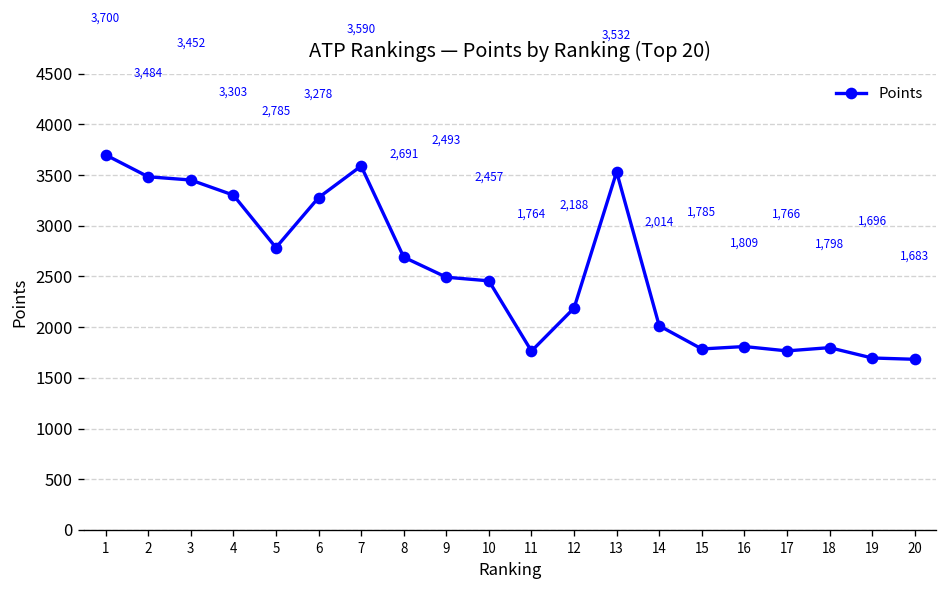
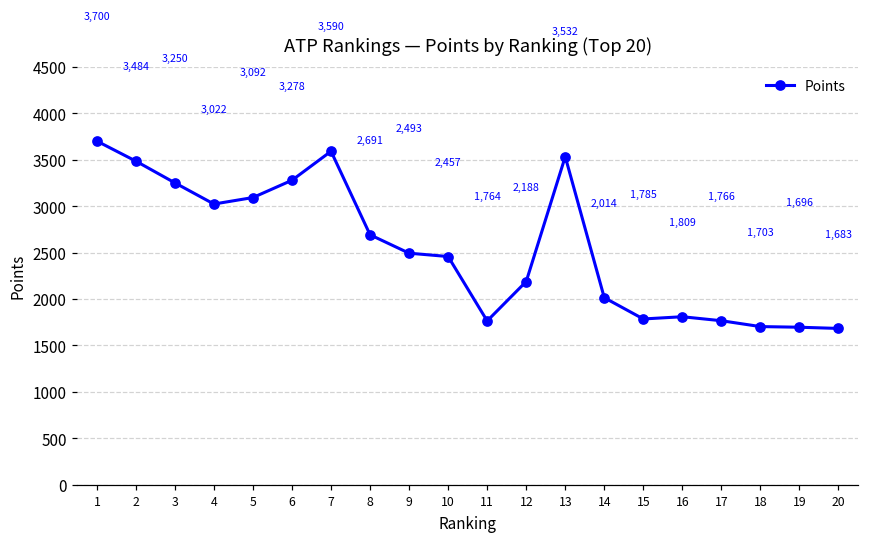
3: 3,452 -> 3,250
4: 3,303 -> 3,022
5: 2,785 -> 3,092
18: 1,798 -> 1,703
